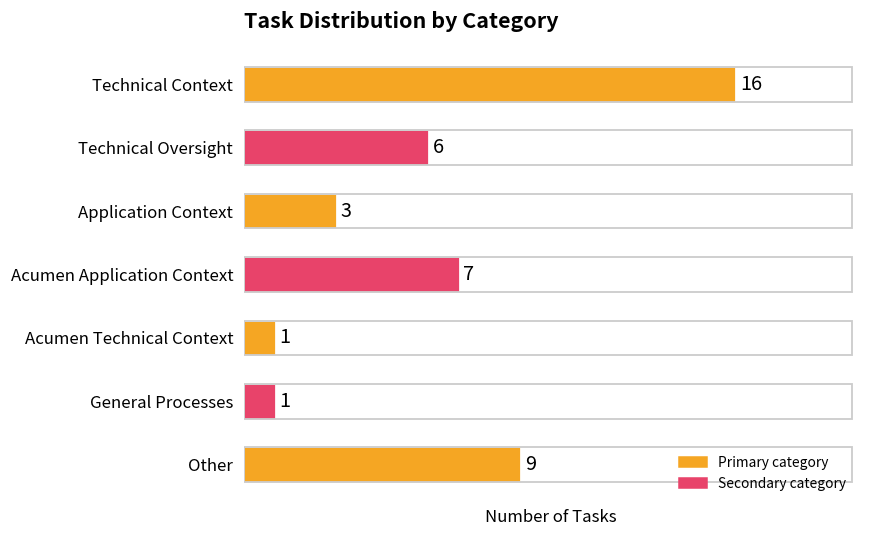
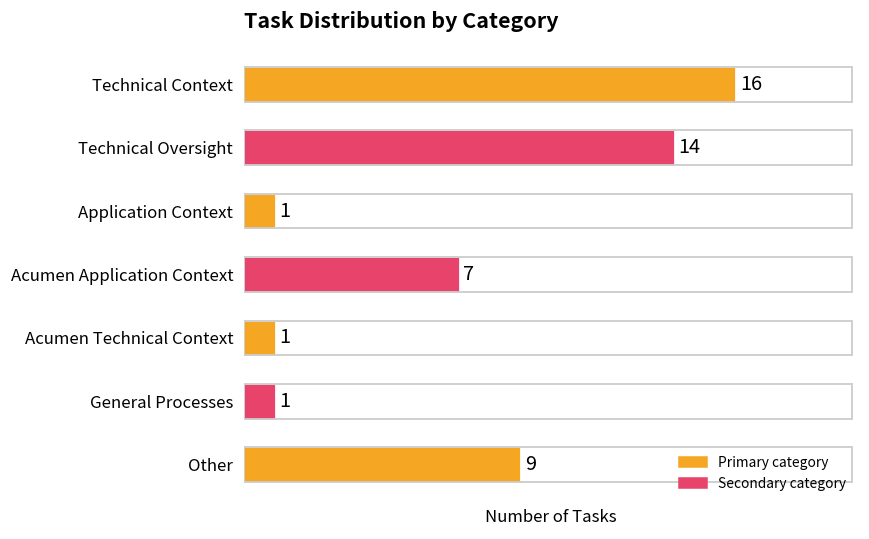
Technical Oversight: 6 -> 14
Application Context: 3 -> 1
